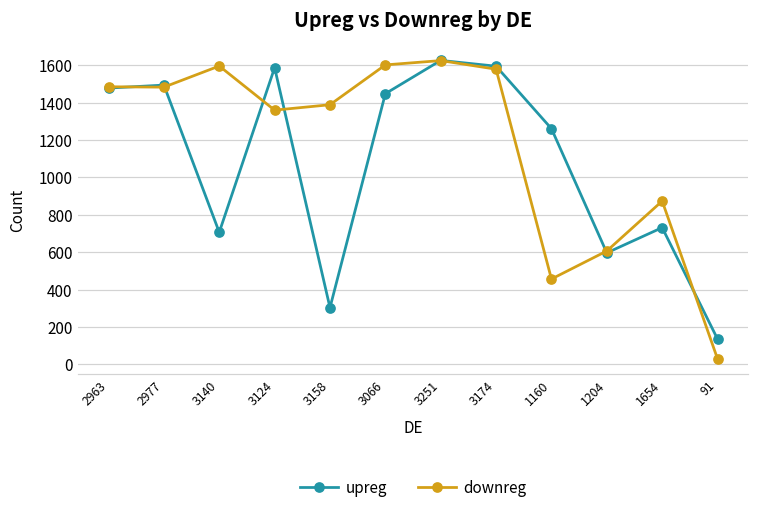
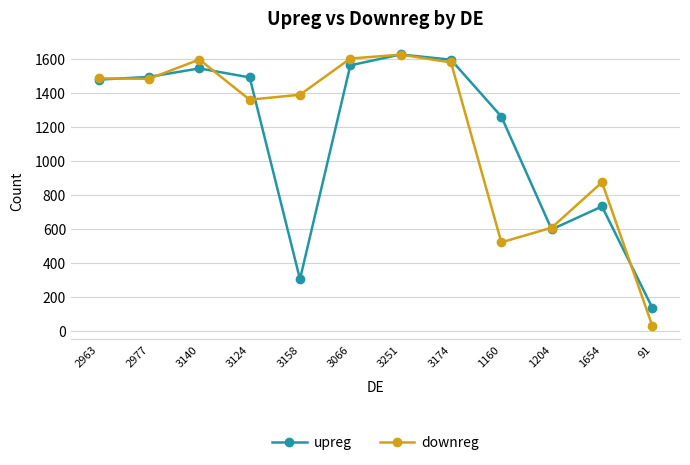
upreg, 3140: 710 -> 1540
upreg, 3124: 1590 -> 1490
upreg, 3066: 1450 -> 1560
downreg, 1160: 460 -> 520
